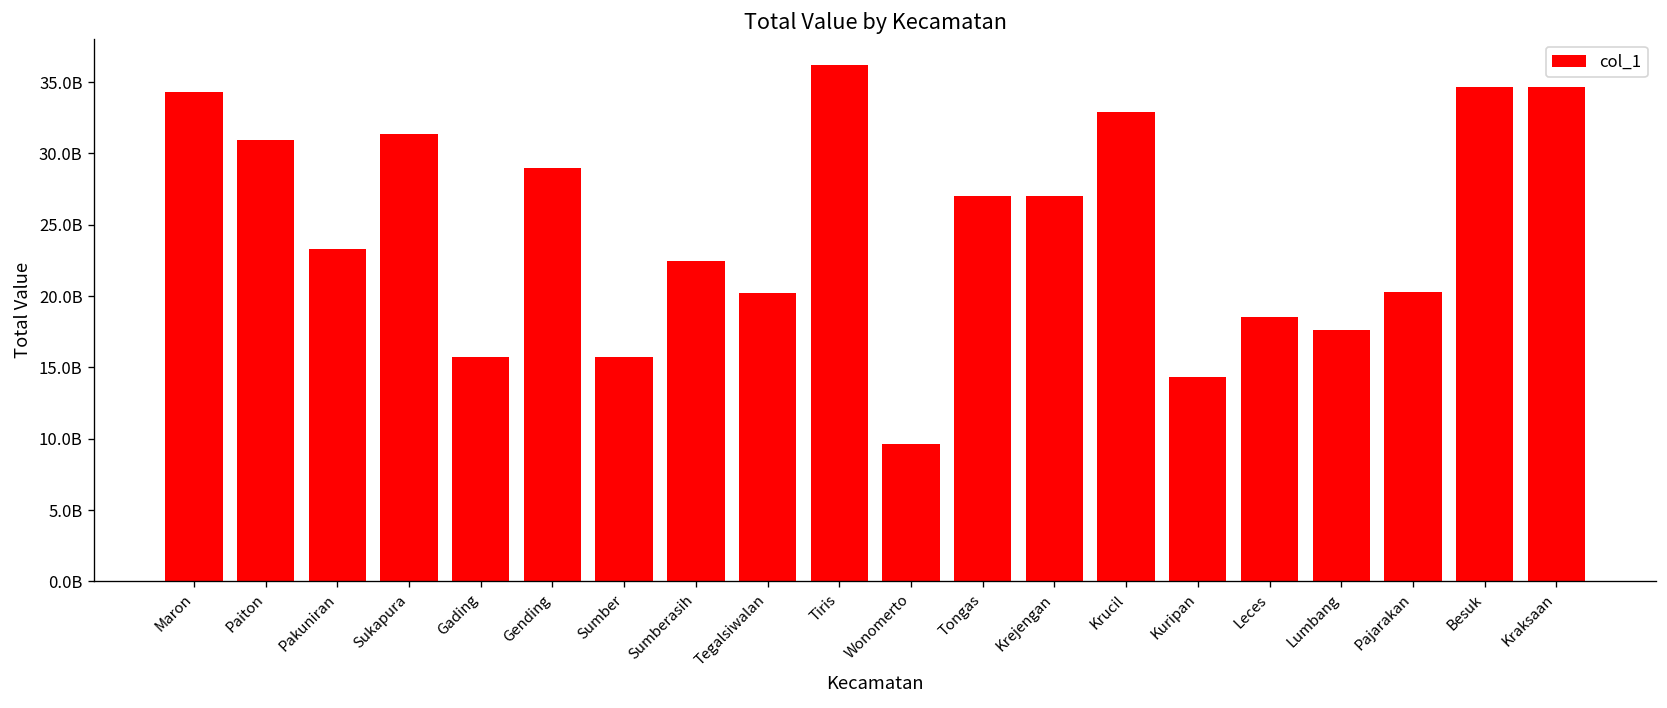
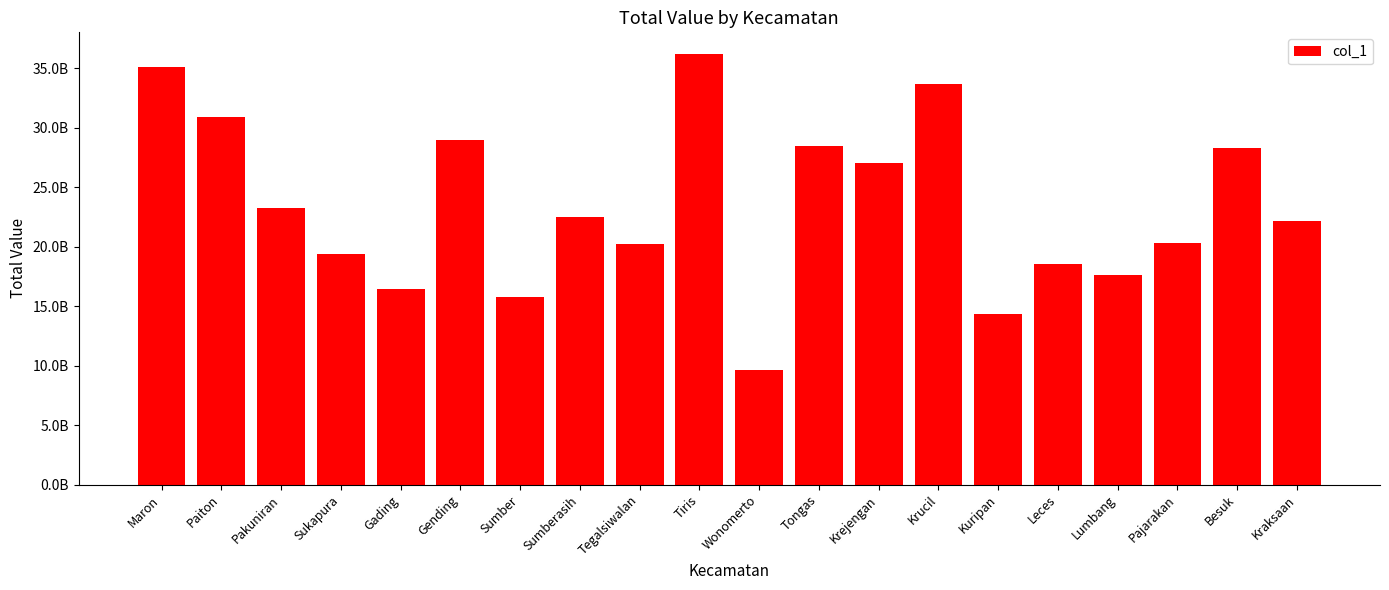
Maron: 34300000000 -> 35200000000
Sukapura: 31400000000 -> 19400000000
Gading: 15700000000 -> 16500000000
Tongas: 27000000000 -> 28500000000
Krucil: 32900000000 -> 33700000000
Besuk: 34700000000 -> 28300000000
Kraksaan: 34700000000 -> 22100000000
